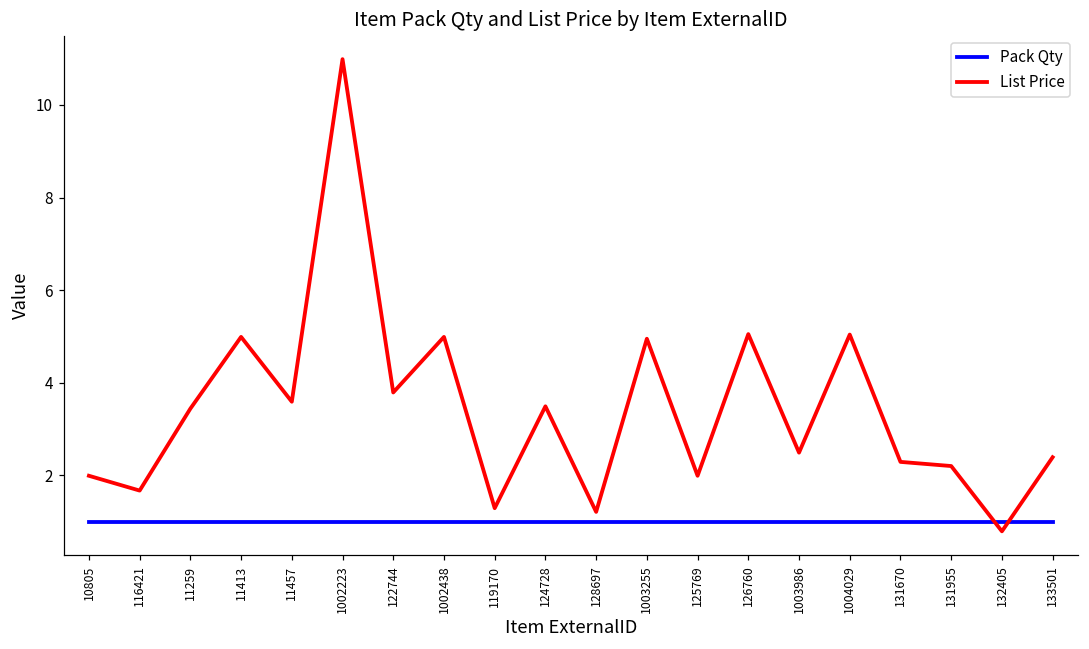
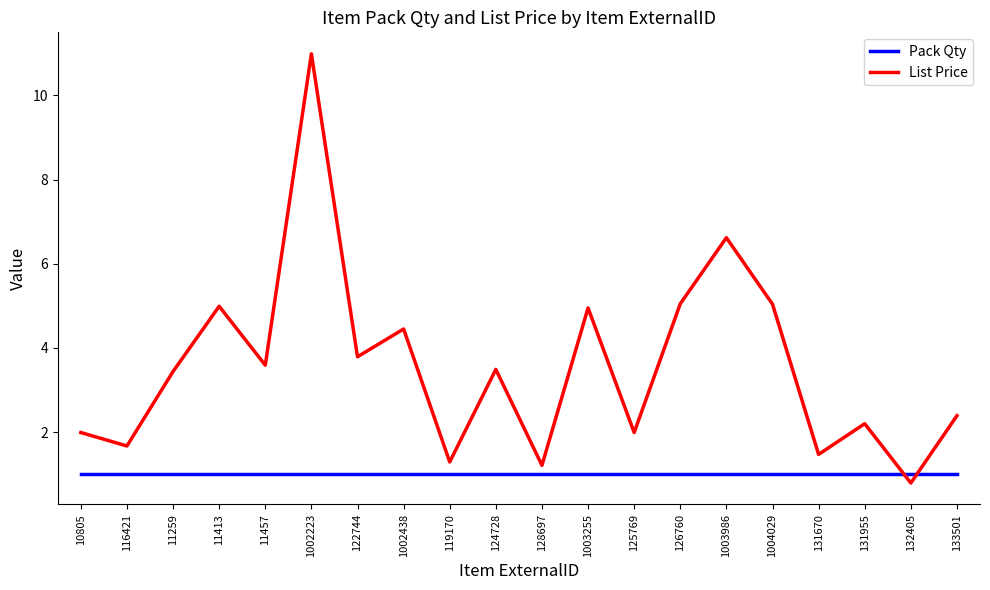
List Price, 1002438: 5.0 -> 4.5
List Price, 1003986: 2.5 -> 6.6
List Price, 131670: 2.3 -> 1.5
